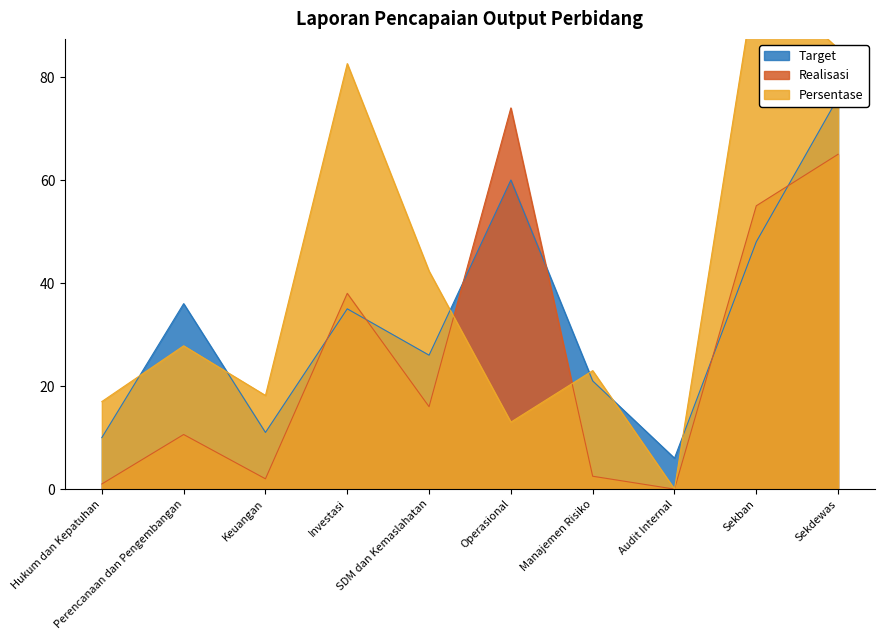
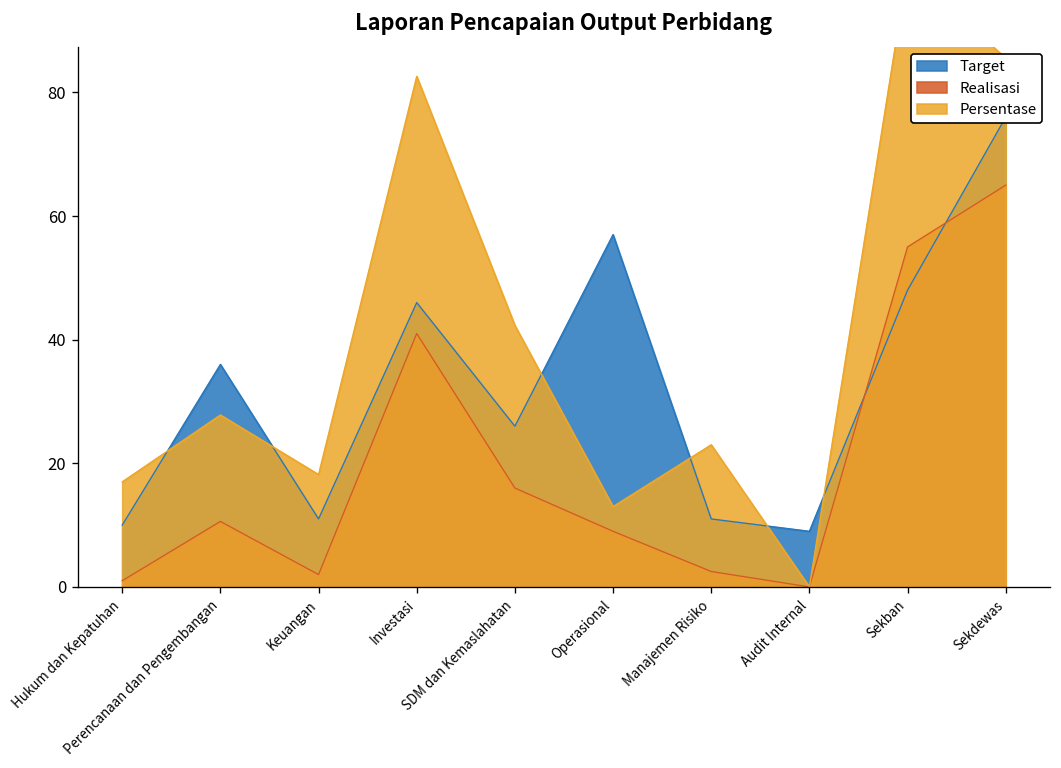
Target, Investasi: 35 -> 46
Realisasi, Investasi: 38 -> 41
Target, Operasional: 60 -> 57
Realisasi, Operasional: 74 -> 9
Target, Manajemen Risiko: 21 -> 11
Target, Audit Internal: 6 -> 9
